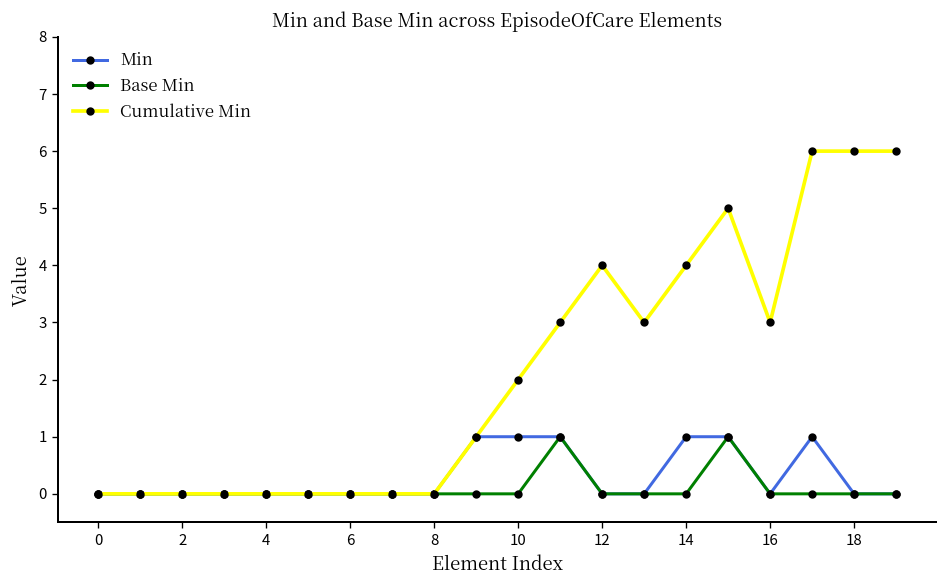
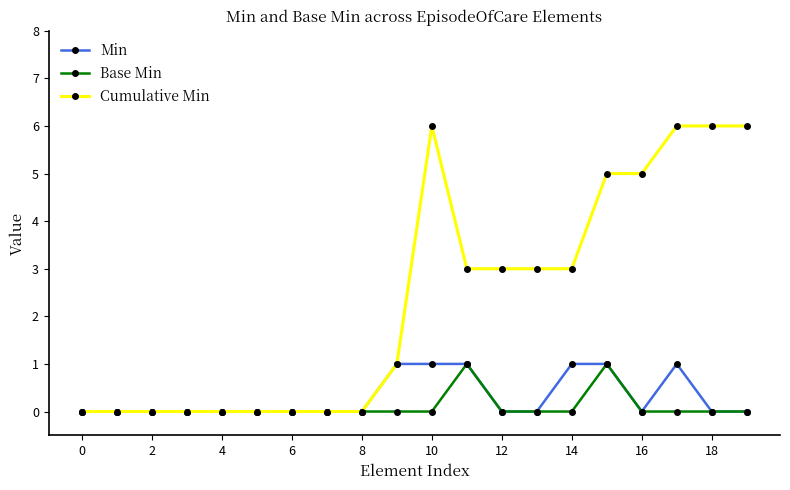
Cumulative Min, 10: 2 -> 6
Cumulative Min, 12: 4 -> 3
Cumulative Min, 14: 4 -> 3
Cumulative Min, 16: 3 -> 5
